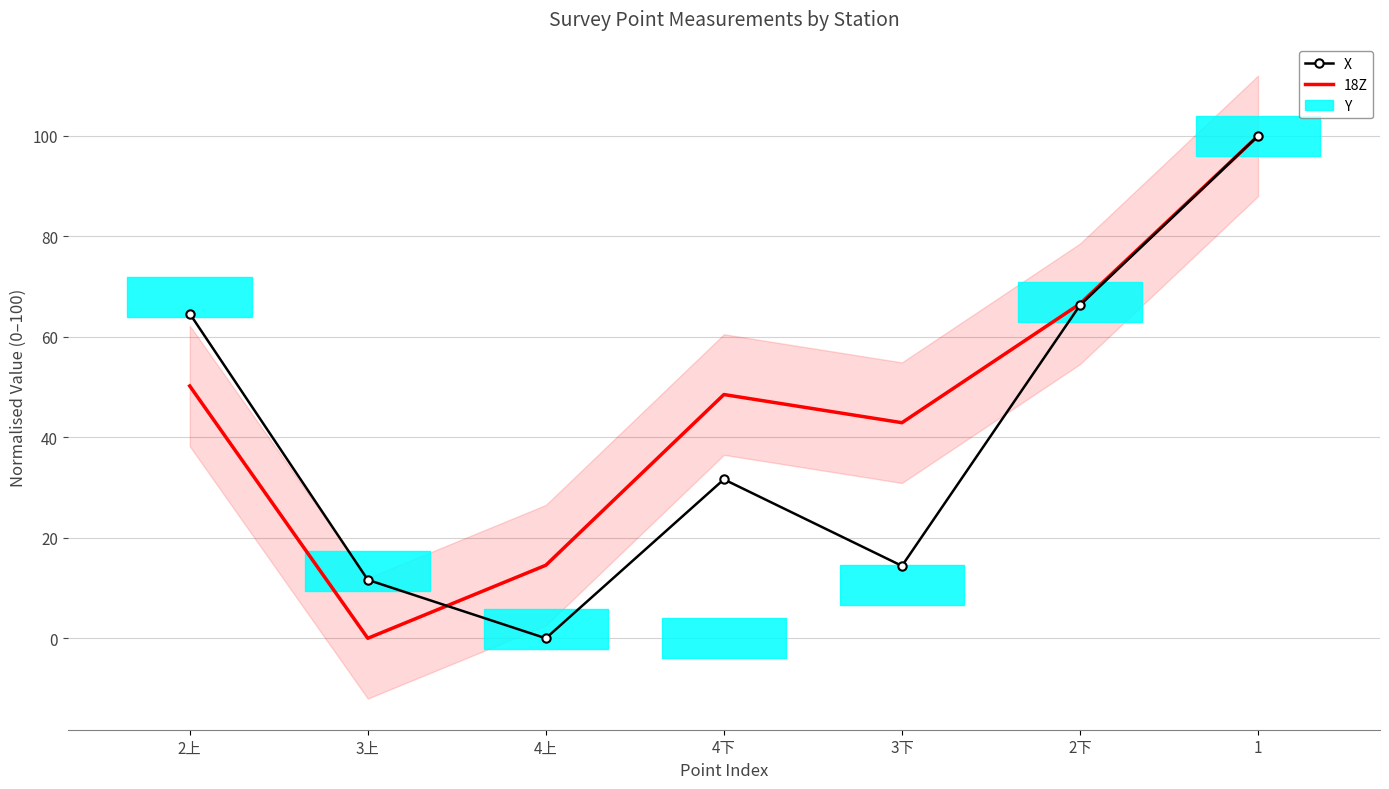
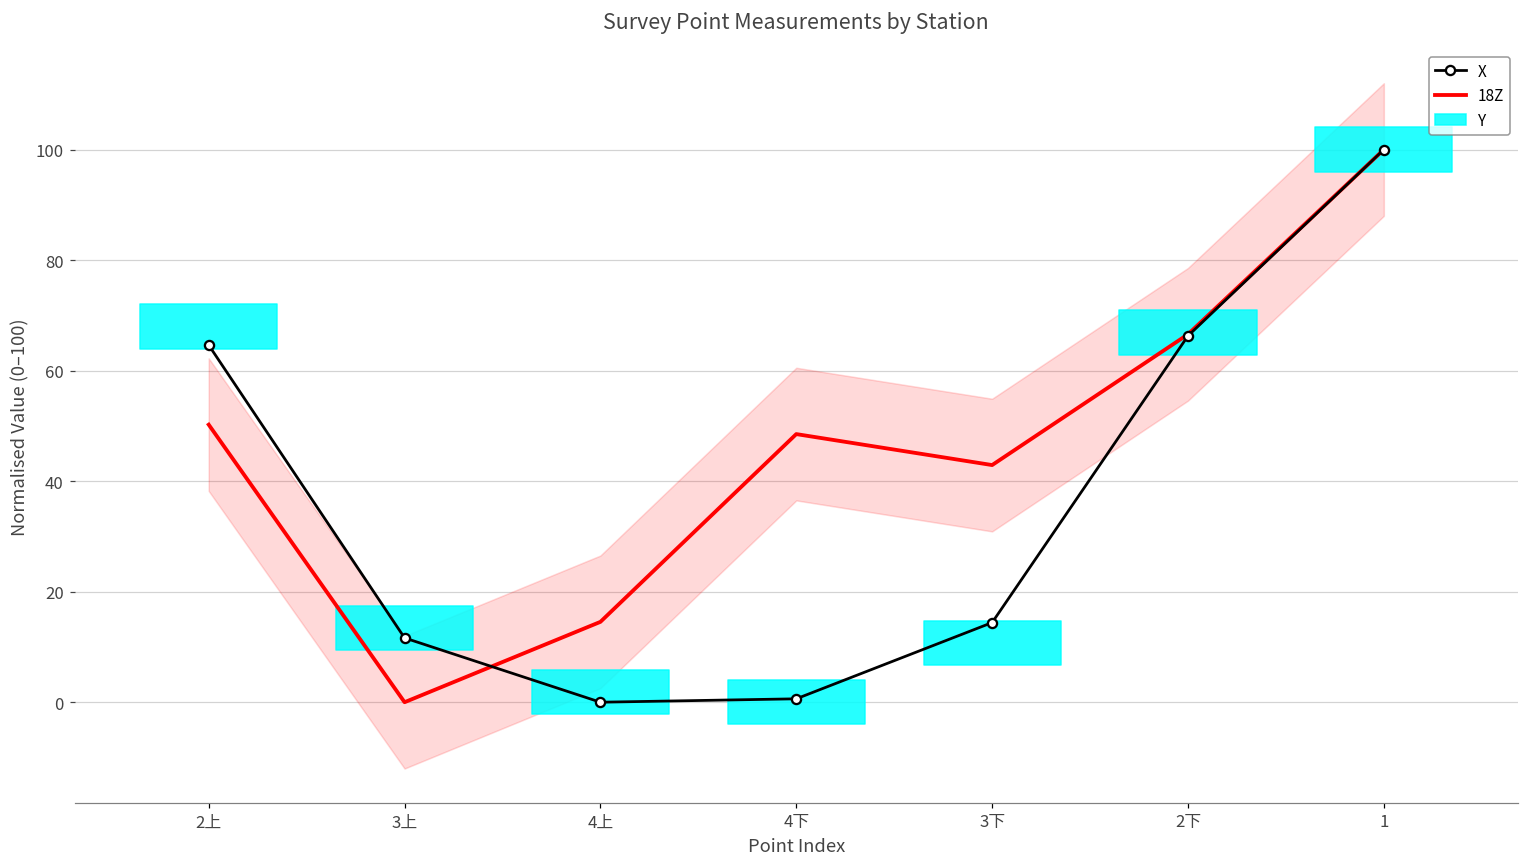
X, 4下: 32 -> 1
